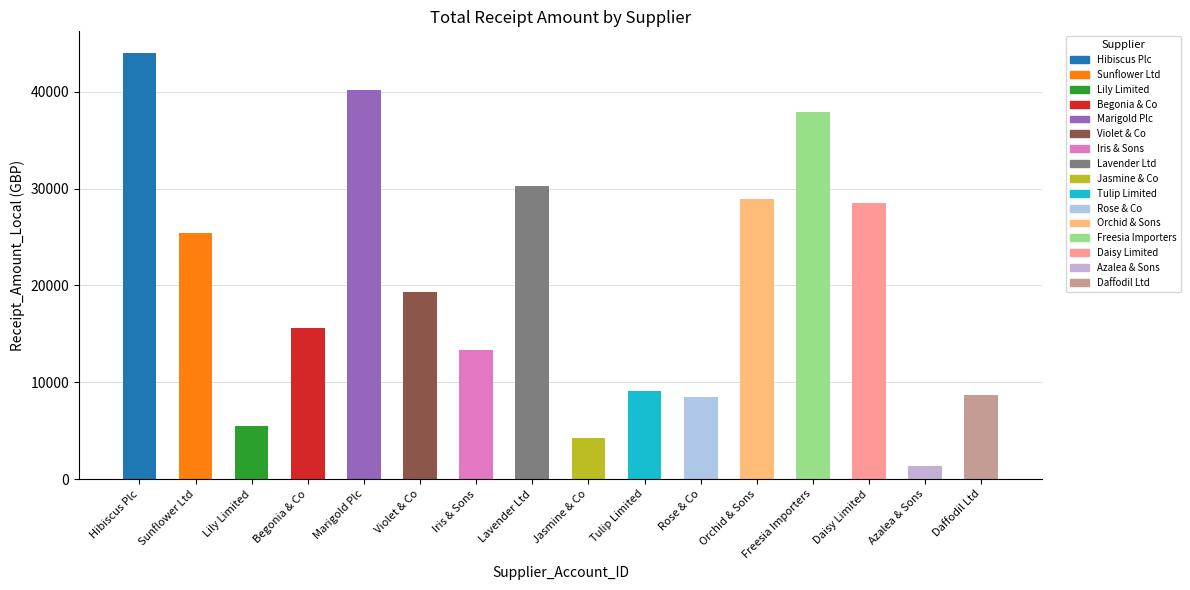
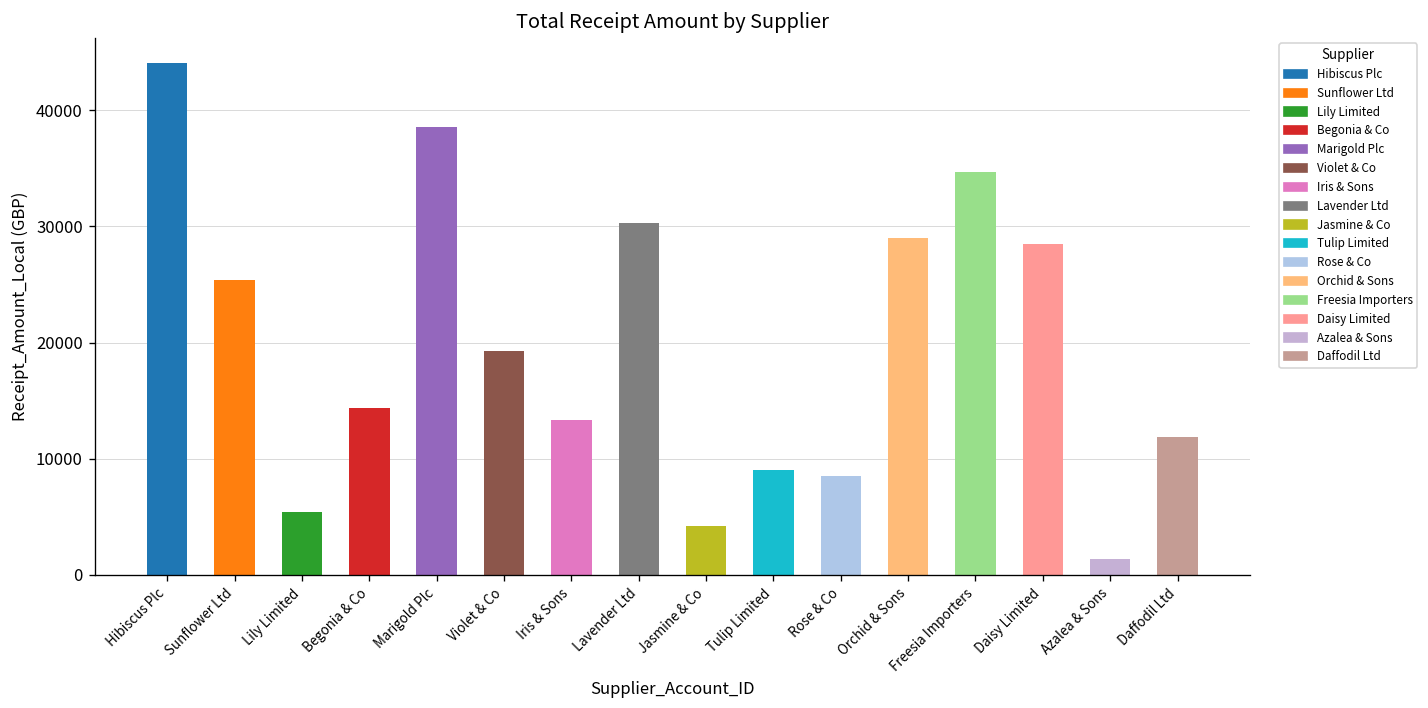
Begonia & Co: 16000 -> 14000
Marigold Plc: 40000 -> 39000
Freesia Importers: 38000 -> 35000
Daffodil Ltd: 9000 -> 12000
